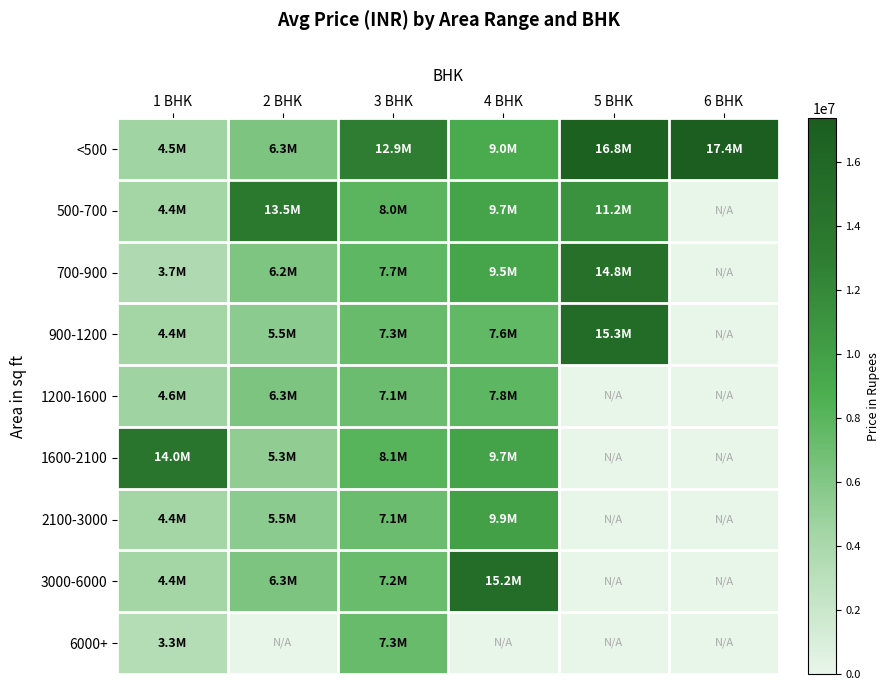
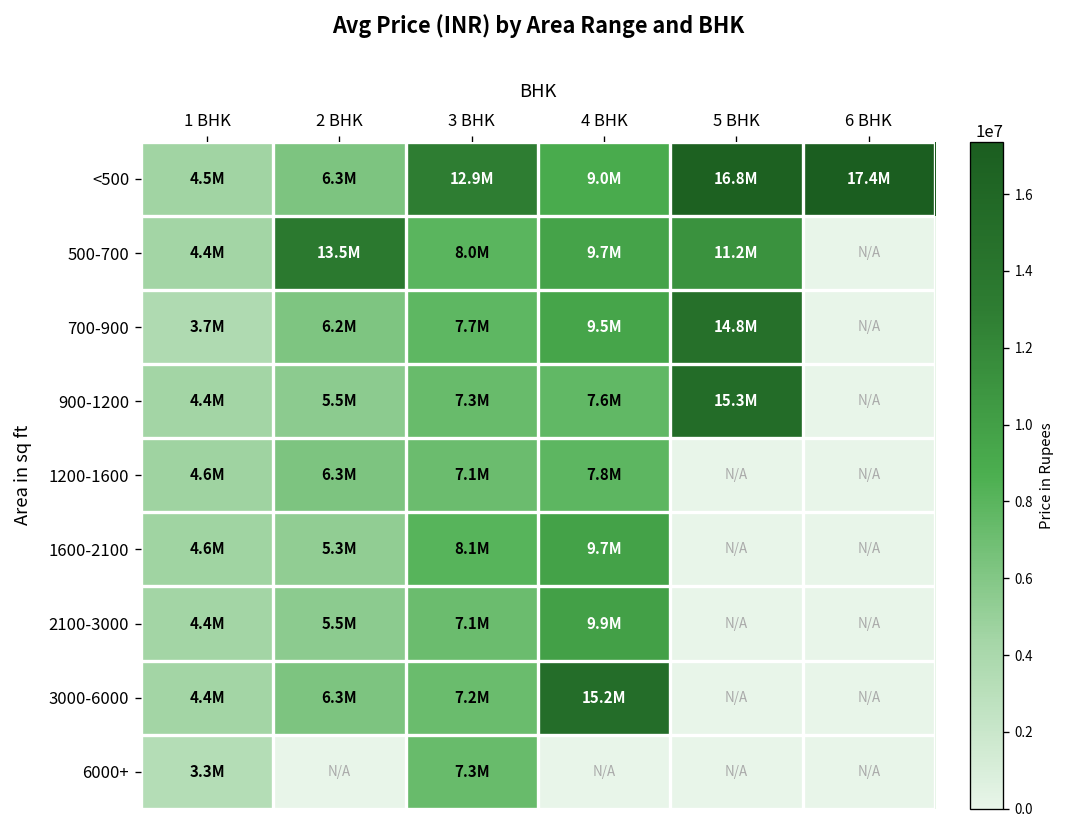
1600-2100, 1 BHK: 14.0M -> 4.6M
